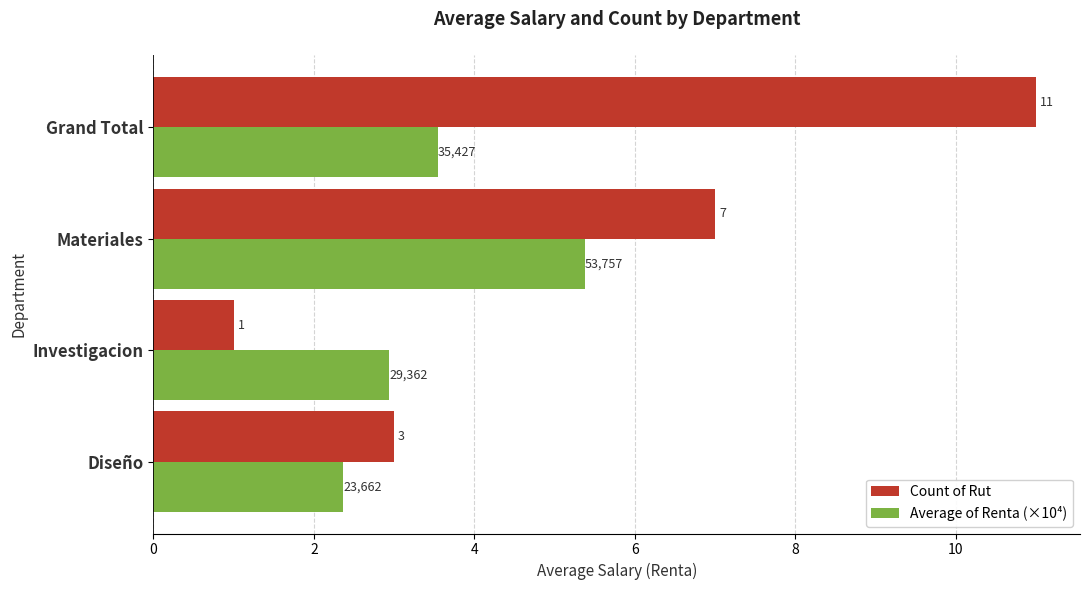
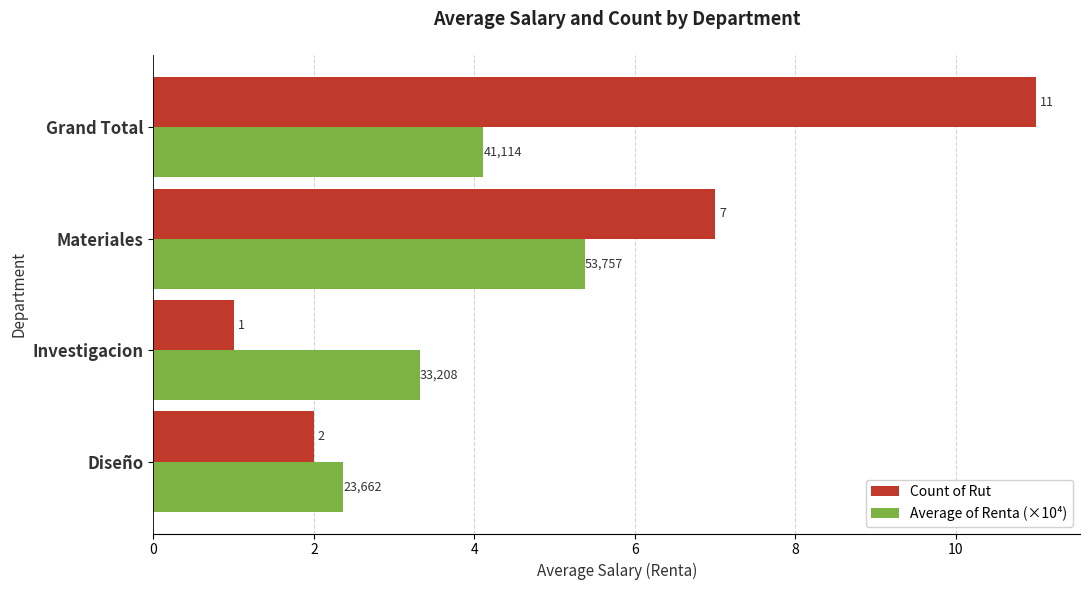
Average of Renta (×10⁴), Grand Total: 35,427 -> 41,114
Average of Renta (×10⁴), Investigacion: 29,362 -> 33,208
Count of Rut, Diseño: 3 -> 2
